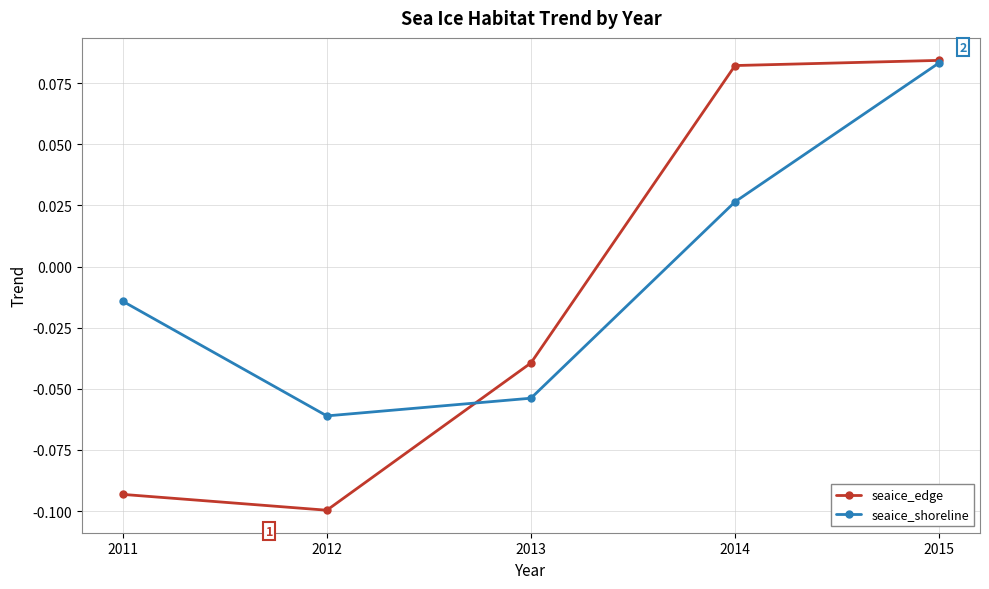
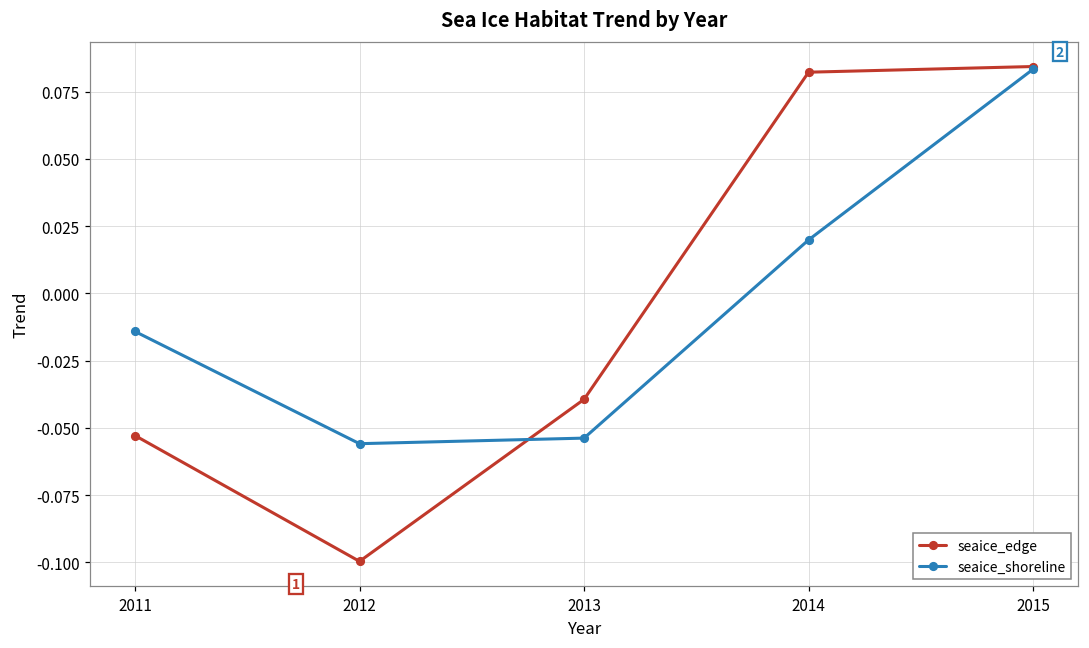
seaice_edge, 2011: -0.093 -> -0.053
seaice_shoreline, 2012: -0.061 -> -0.056
seaice_shoreline, 2014: 0.027 -> 0.020
